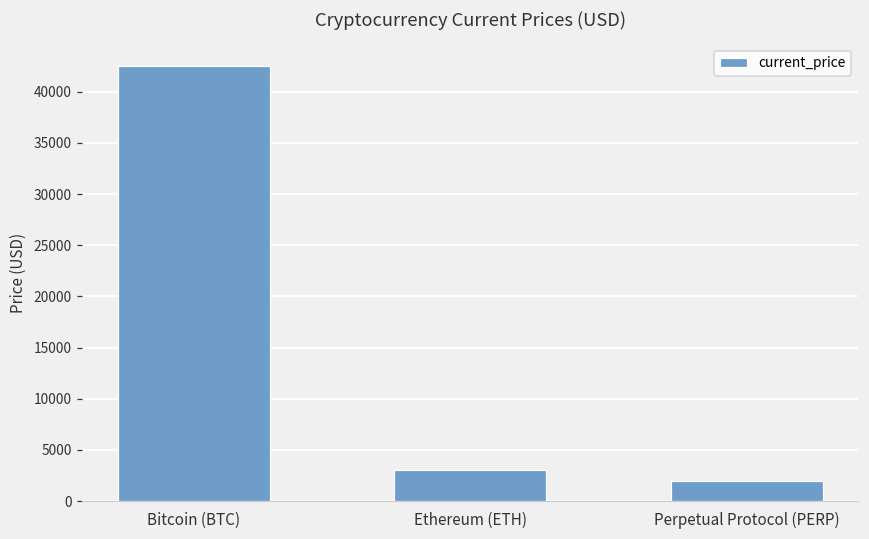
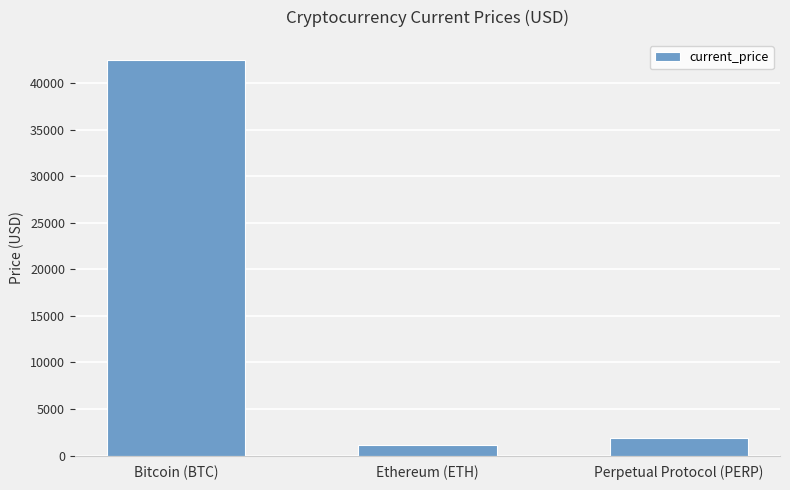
Ethereum (ETH): 3000 -> 1000
